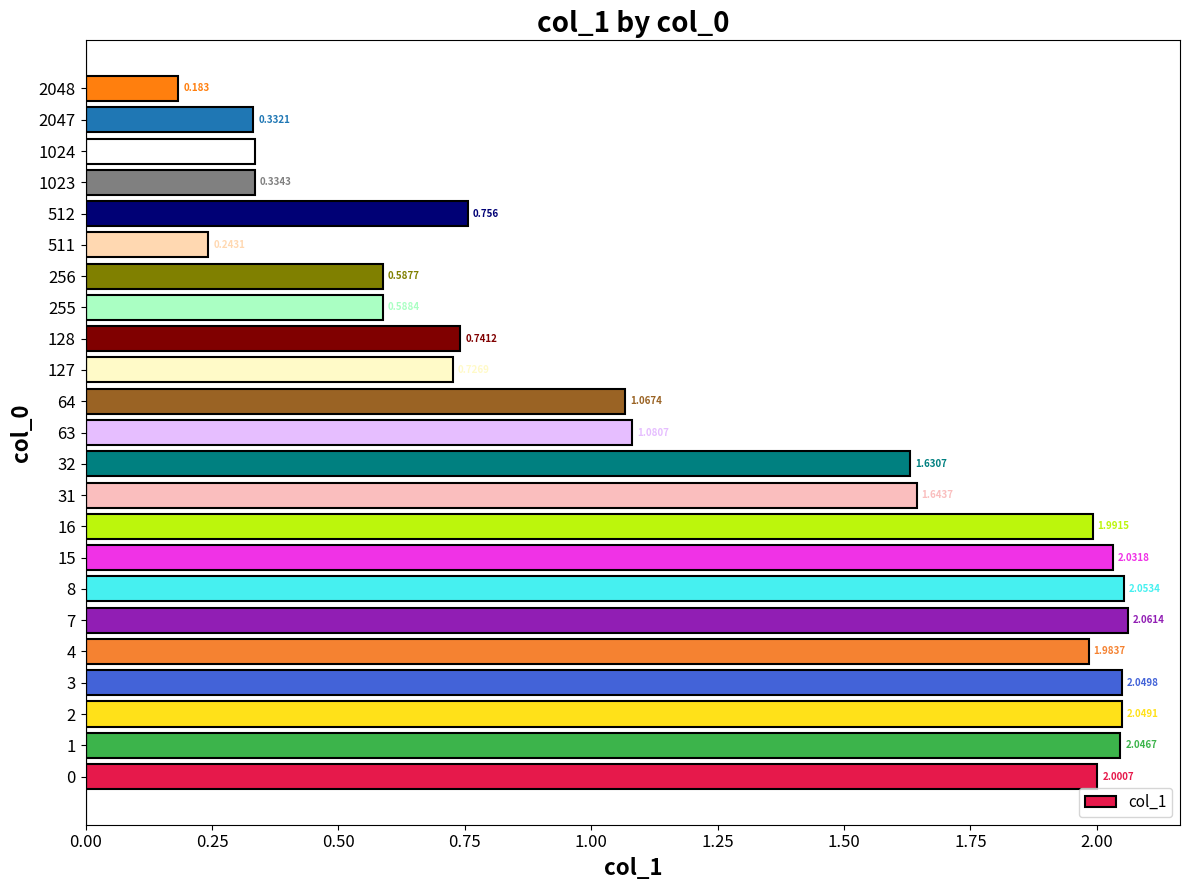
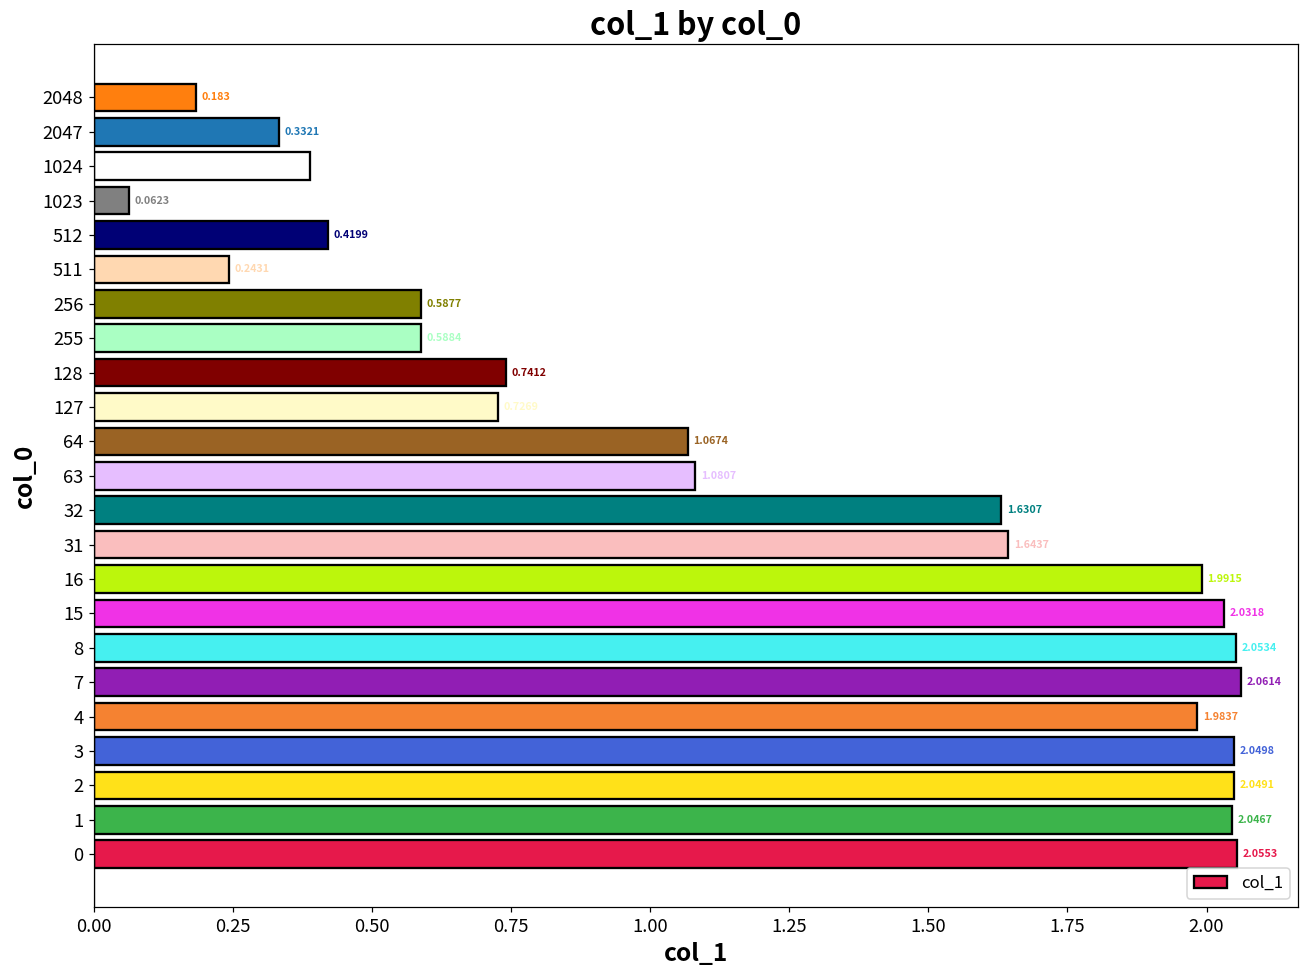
1024: 0.33 -> 0.39
1023: 0.3343 -> 0.0623
512: 0.756 -> 0.4199
0: 2.0007 -> 2.0553
